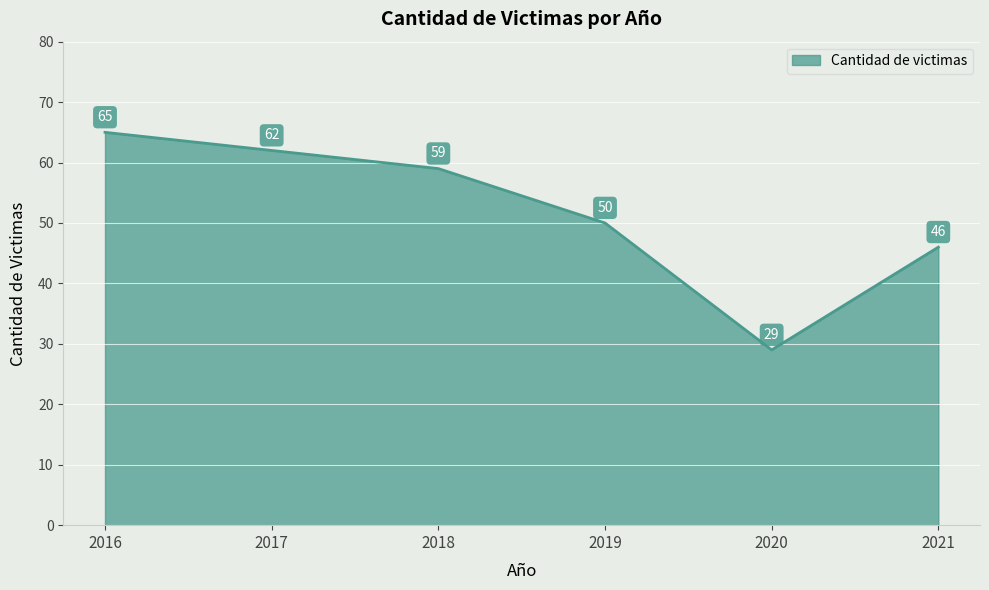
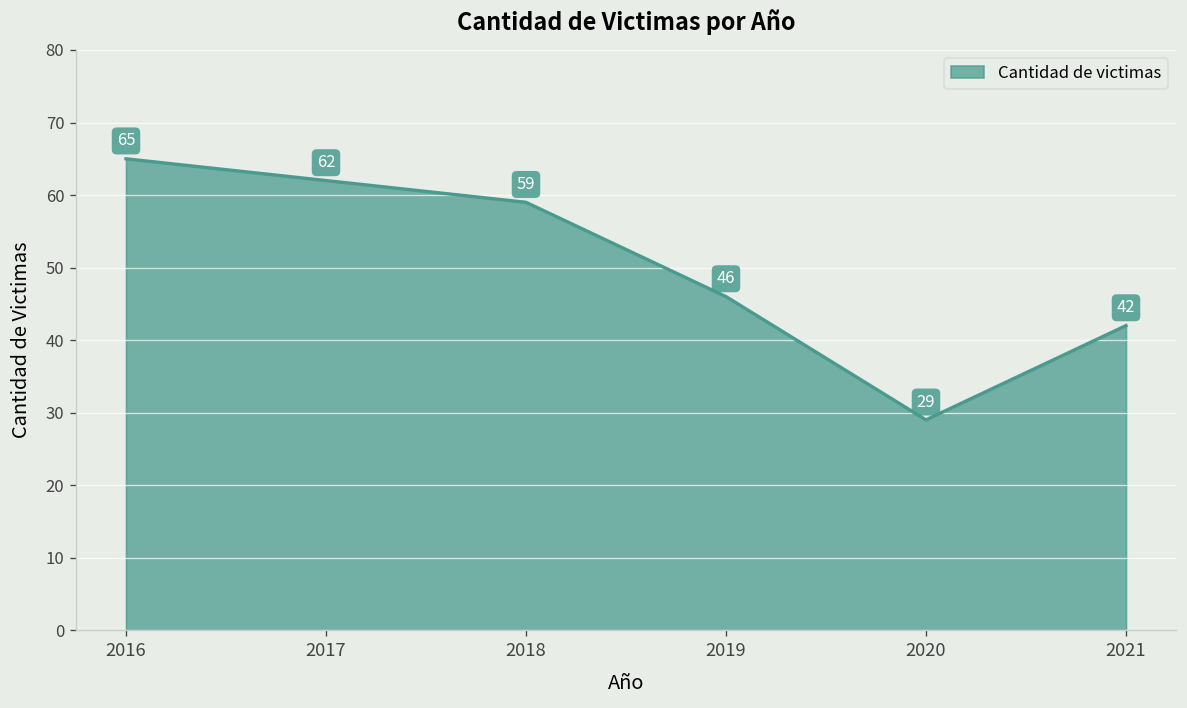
2019: 50 -> 46
2021: 46 -> 42
